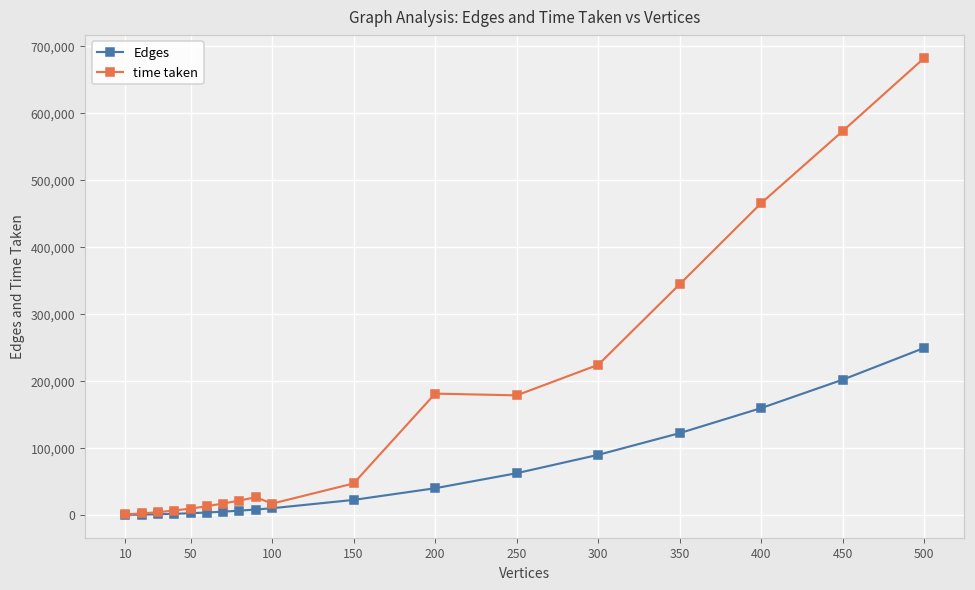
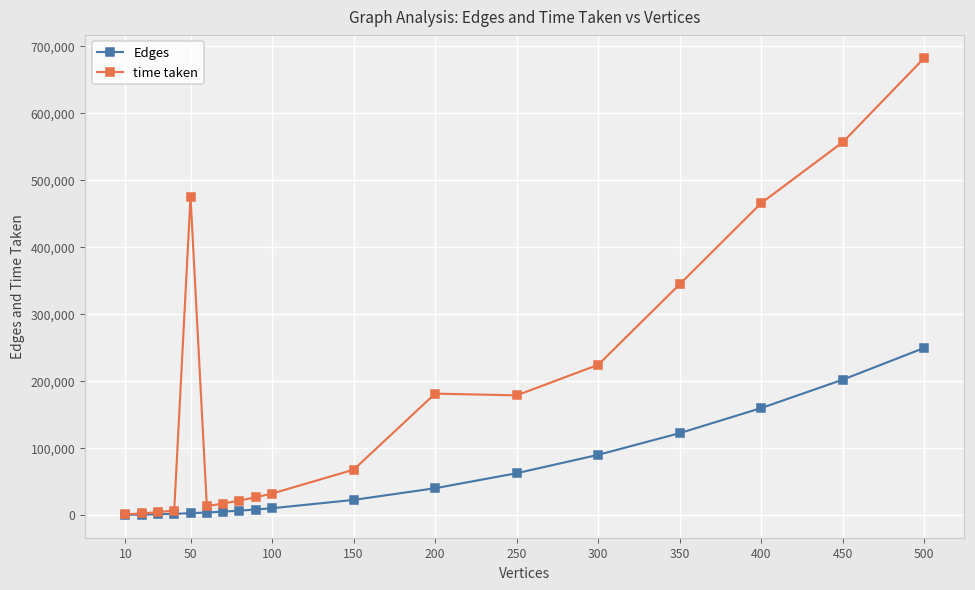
time taken, 50: 10,000 -> 480,000
time taken, 100: 20,000 -> 30,000
time taken, 150: 50,000 -> 70,000
time taken, 450: 570,000 -> 560,000
